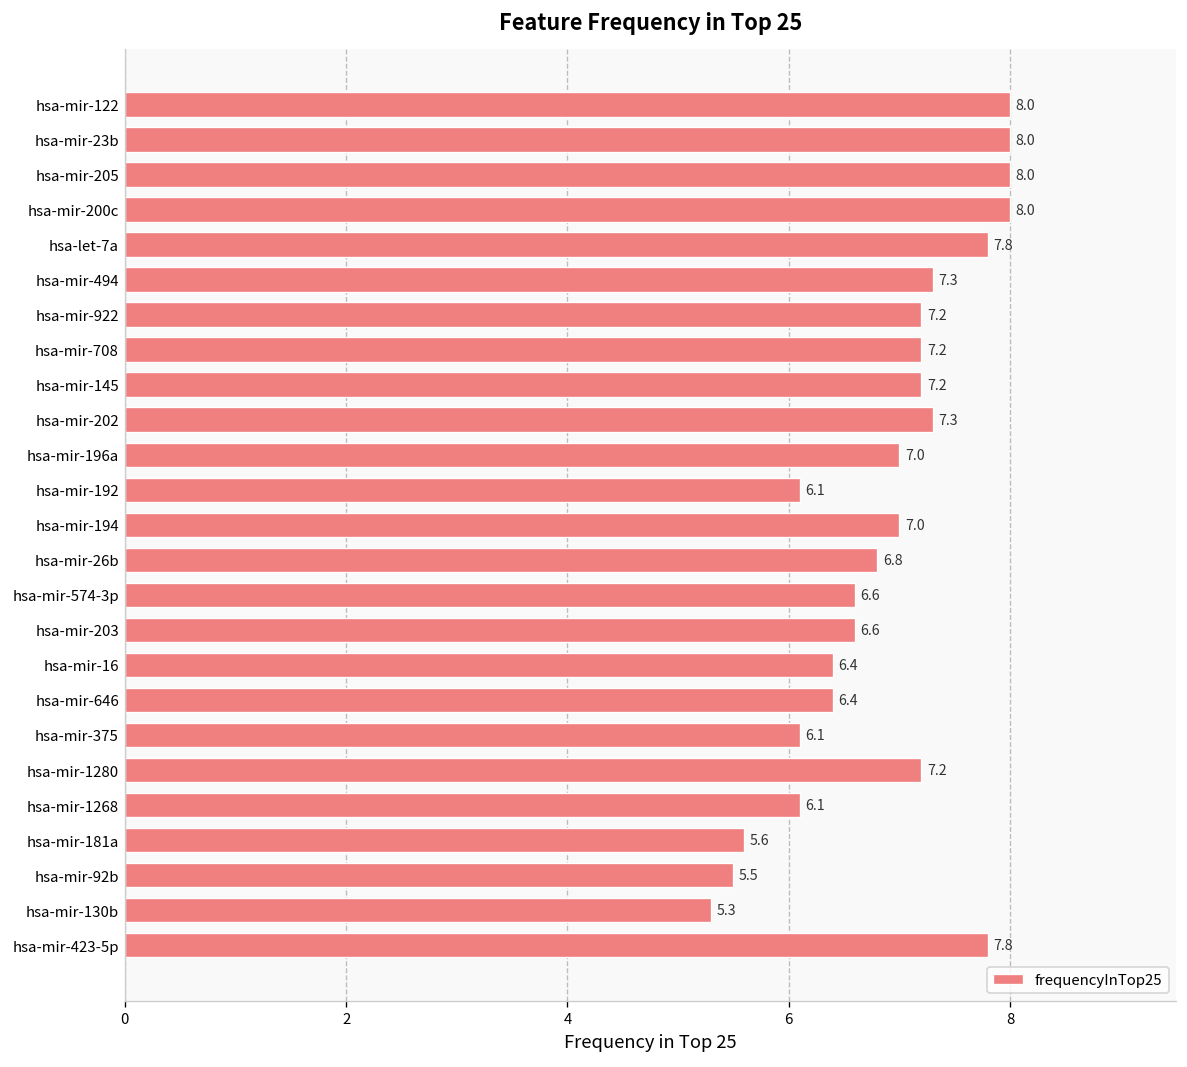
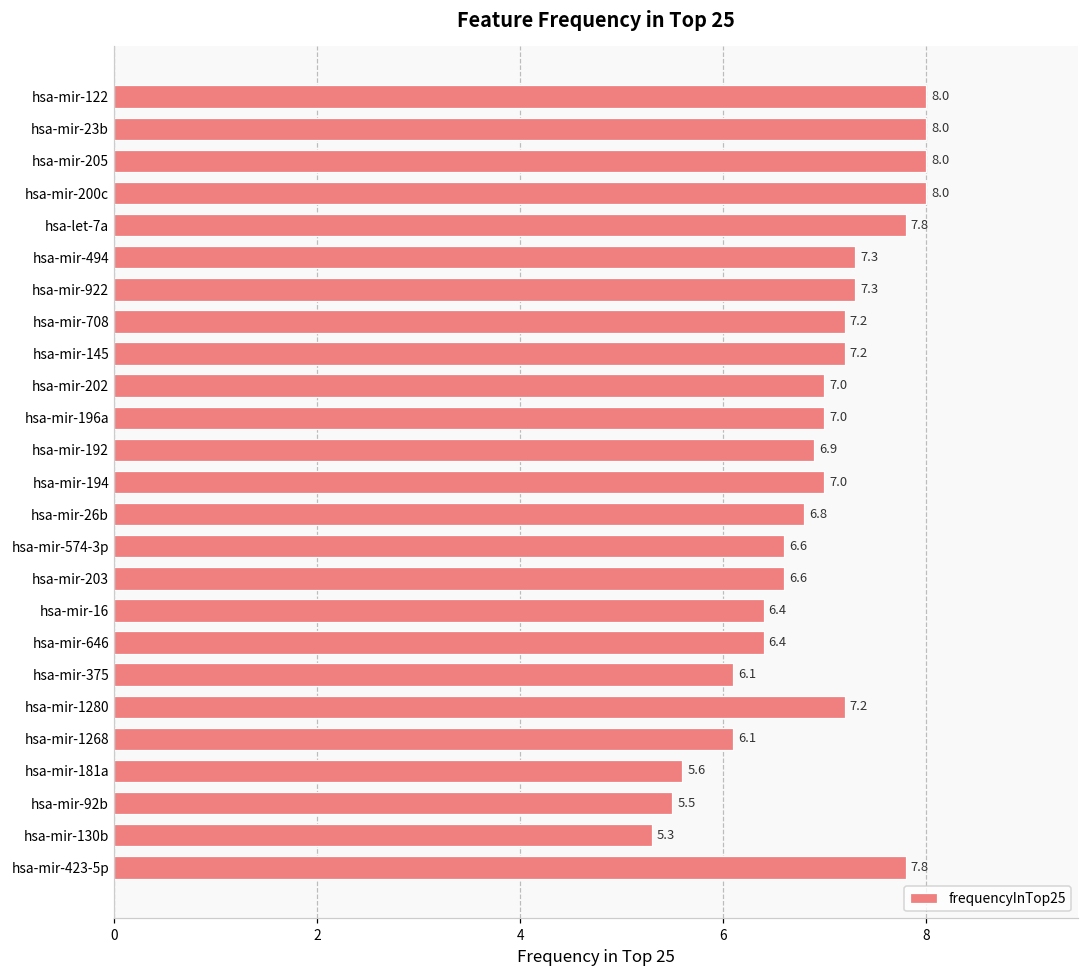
hsa-mir-922: 7.2 -> 7.3
hsa-mir-202: 7.3 -> 7.0
hsa-mir-192: 6.1 -> 6.9
